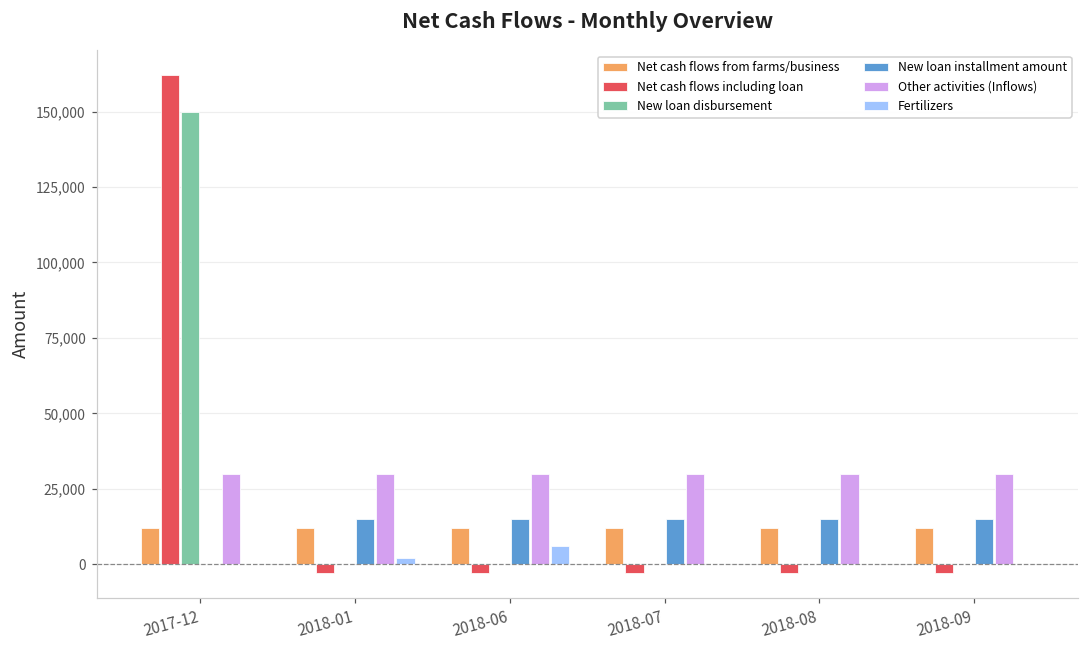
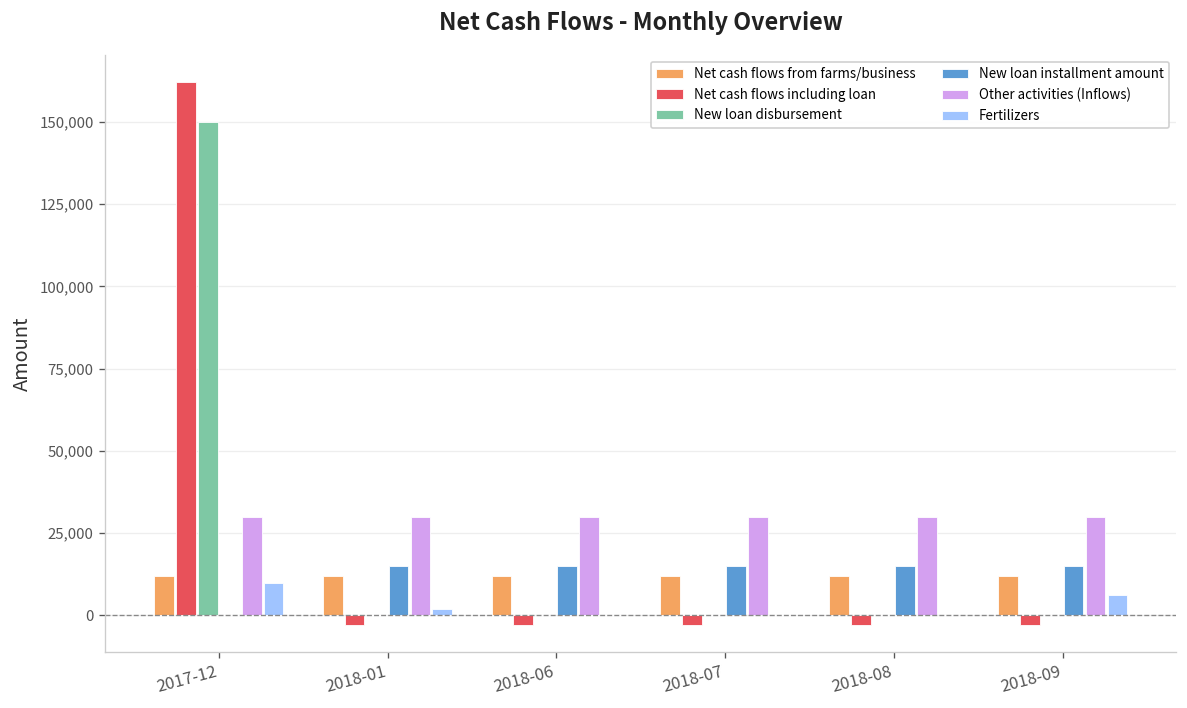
Fertilizers, 2017-12: 0 -> 10,000
Fertilizers, 2018-06: 6,000 -> 0
Fertilizers, 2018-09: 0 -> 6,000
